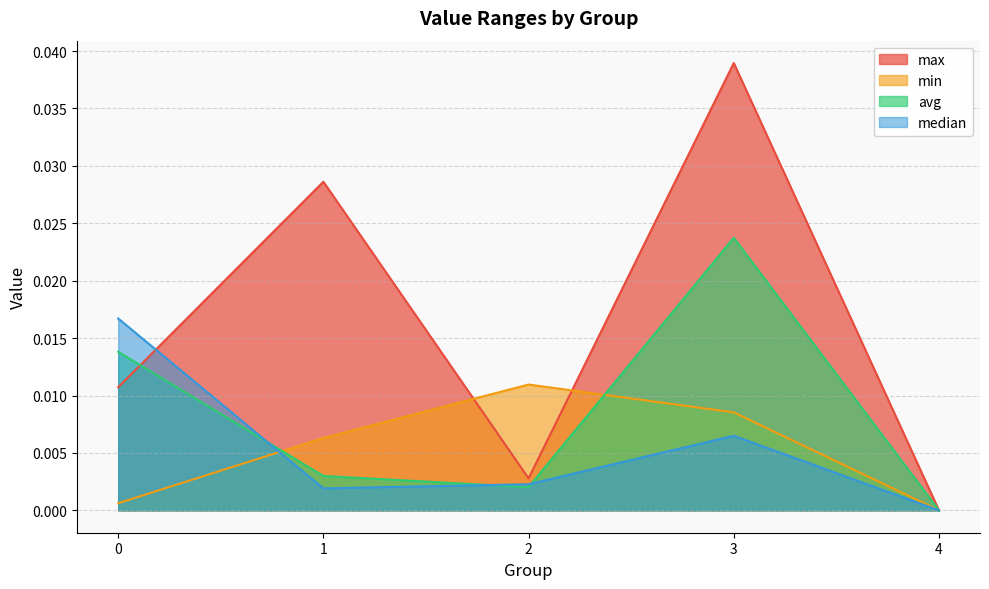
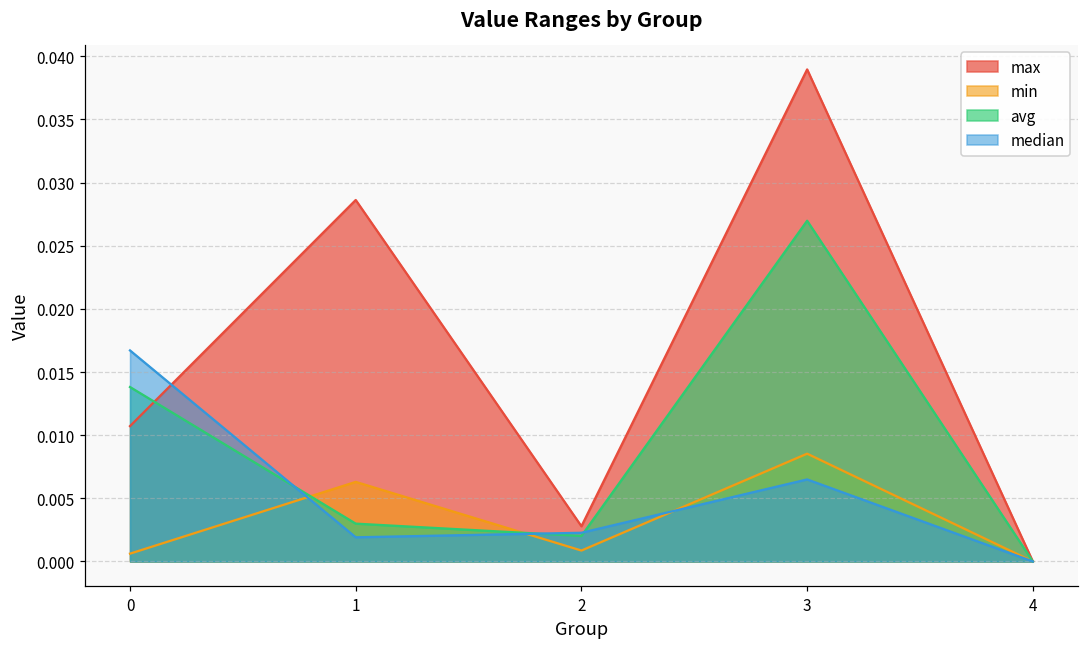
min, 2: 0.0110 -> 0.0009
avg, 3: 0.0237 -> 0.0270
